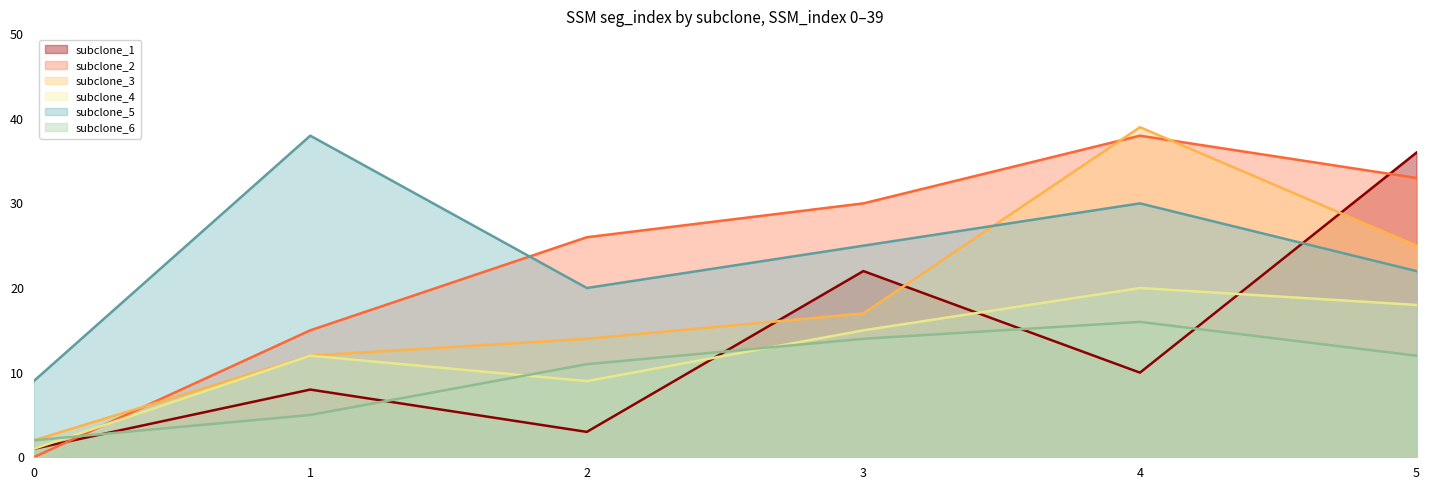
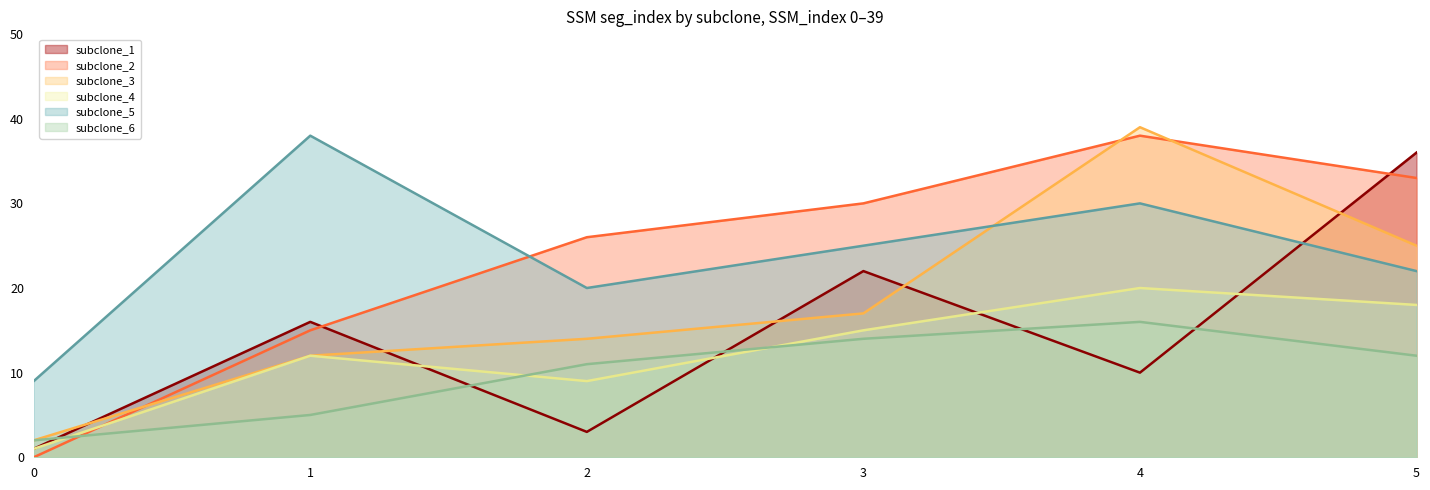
subclone_1, 1: 8 -> 16
